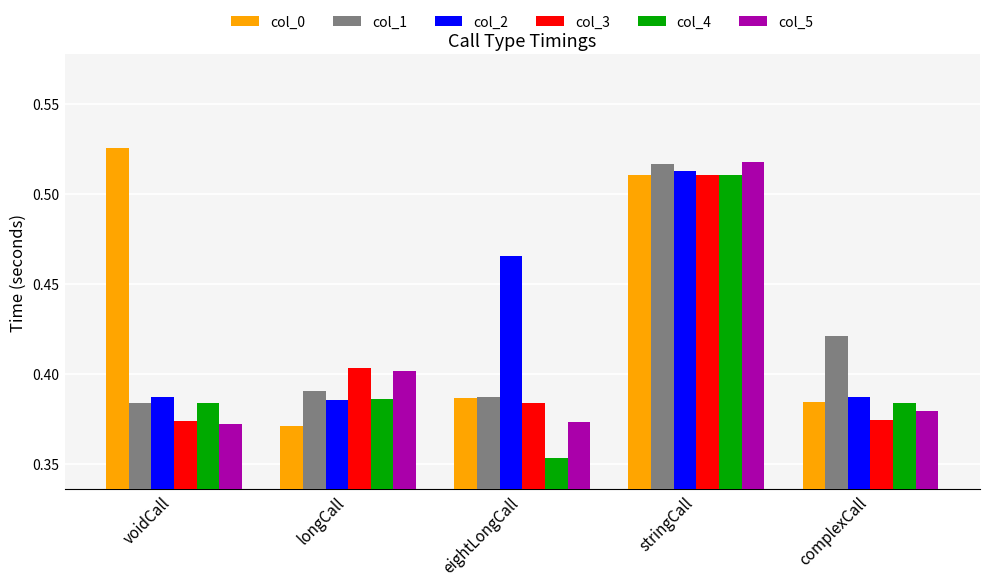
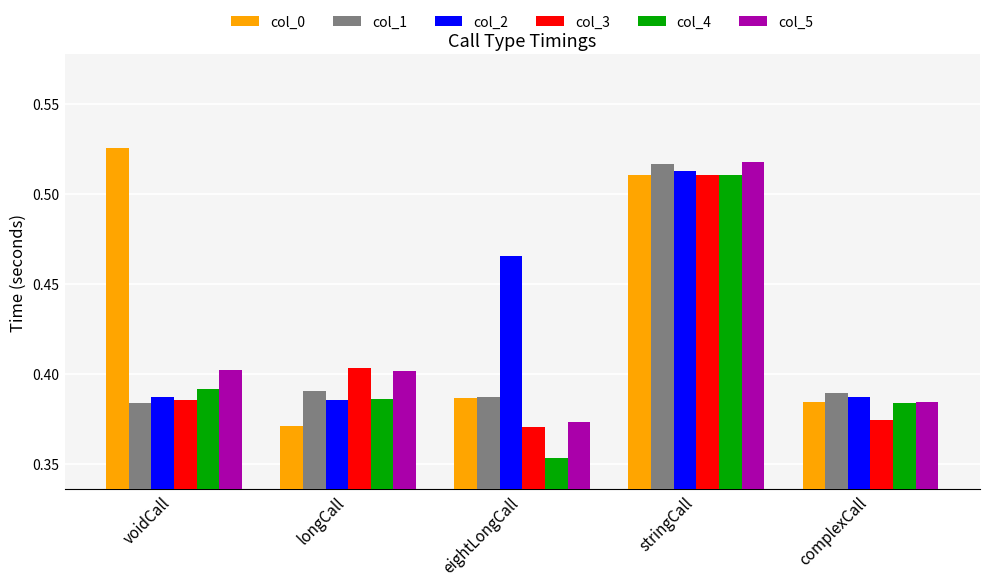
col_3, voidCall: 0.374 -> 0.385
col_4, voidCall: 0.384 -> 0.392
col_5, voidCall: 0.372 -> 0.402
col_3, eightLongCall: 0.384 -> 0.370
col_1, complexCall: 0.421 -> 0.389
col_5, complexCall: 0.379 -> 0.384
